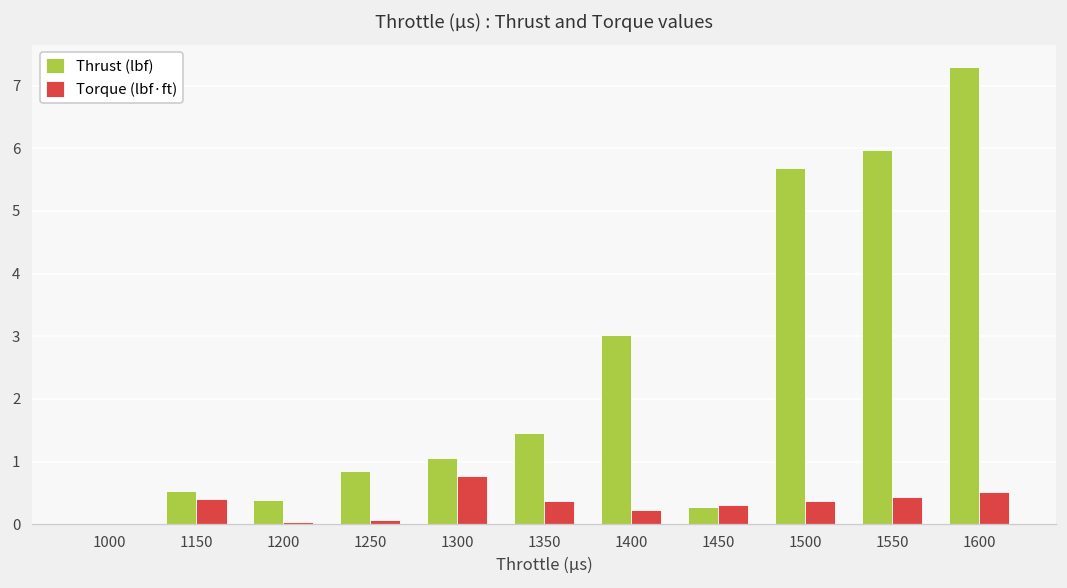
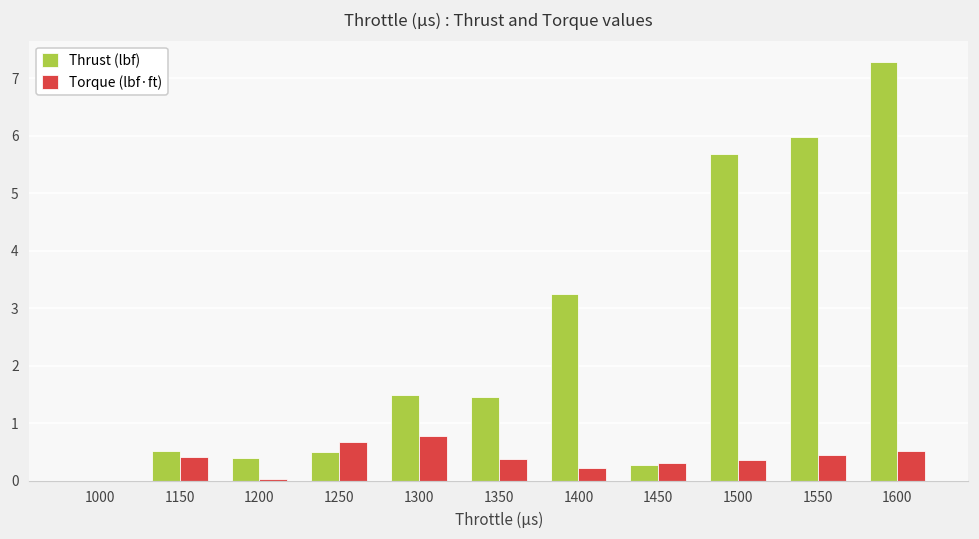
Thrust (lbf), 1250: 0.9 -> 0.5
Torque (lbf·ft), 1250: 0.1 -> 0.7
Thrust (lbf), 1300: 1.1 -> 1.5
Thrust (lbf), 1400: 3.0 -> 3.2
